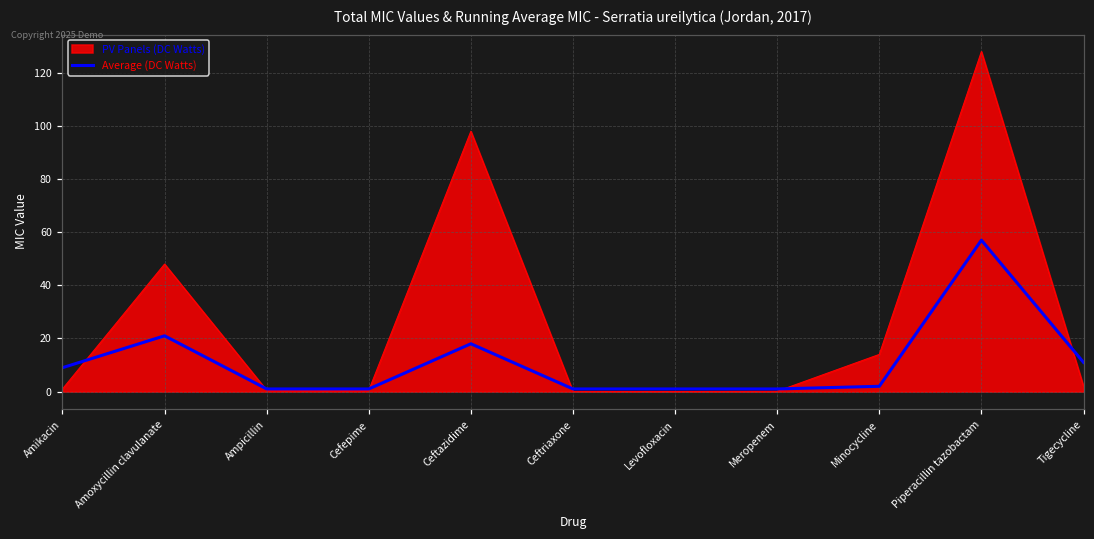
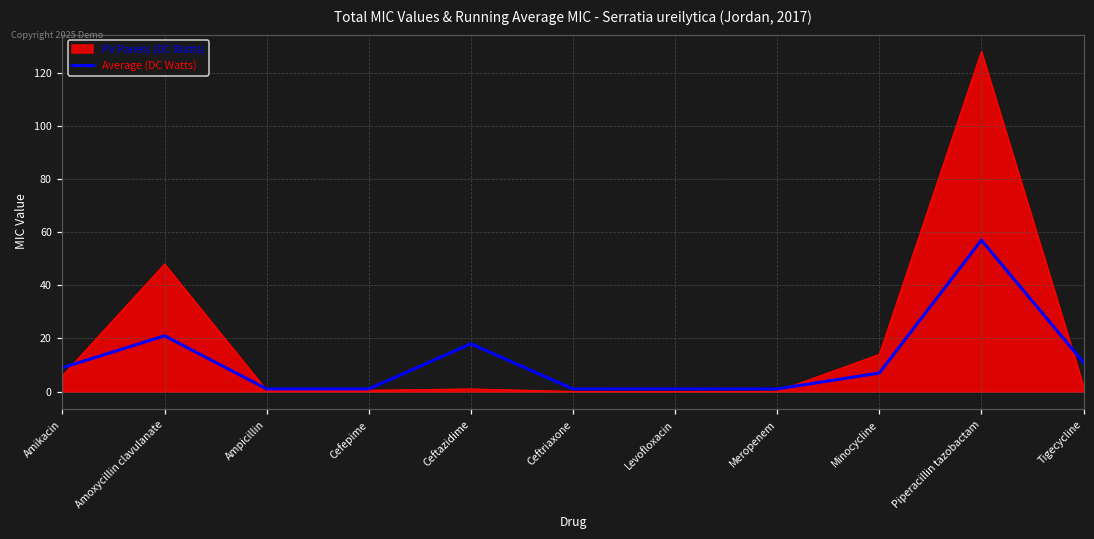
PV Panels (DC Watts), Amikacin: 1 -> 6
PV Panels (DC Watts), Ceftazidime: 98 -> 1
Average (DC Watts), Minocycline: 2 -> 7
